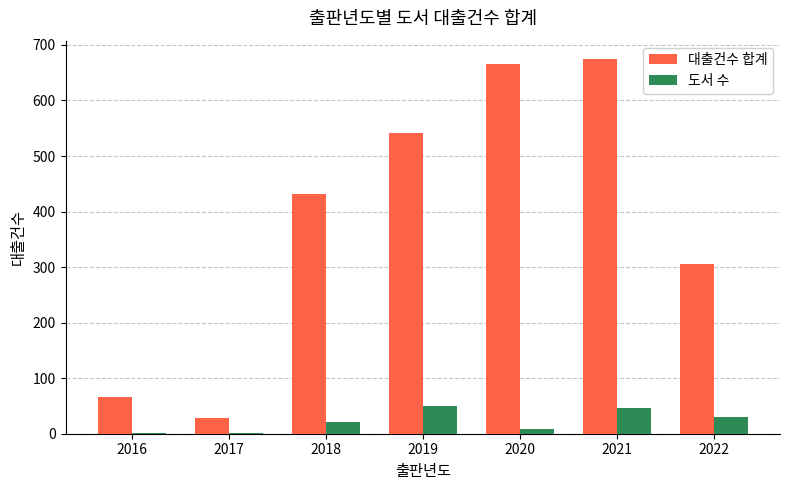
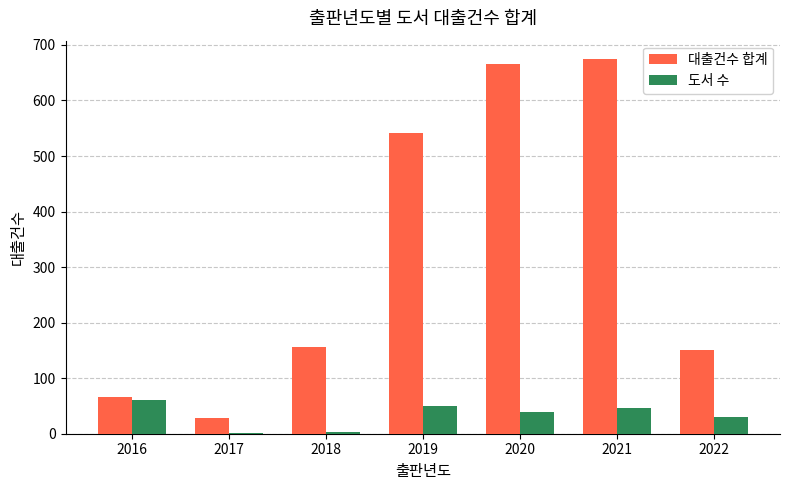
도서 수, 2016: 0 -> 60
대출건수 합계, 2018: 430 -> 160
도서 수, 2018: 20 -> 0
도서 수, 2020: 10 -> 40
대출건수 합계, 2022: 310 -> 150
